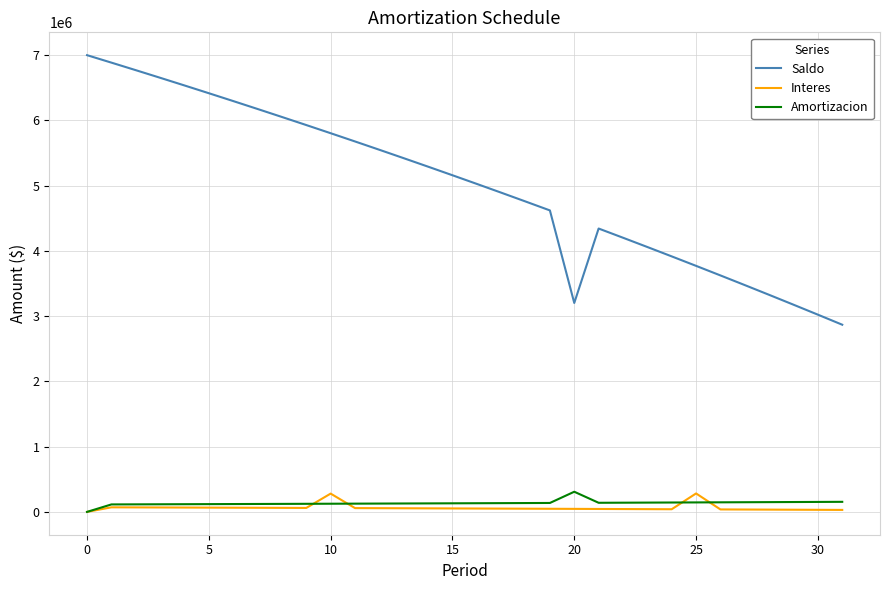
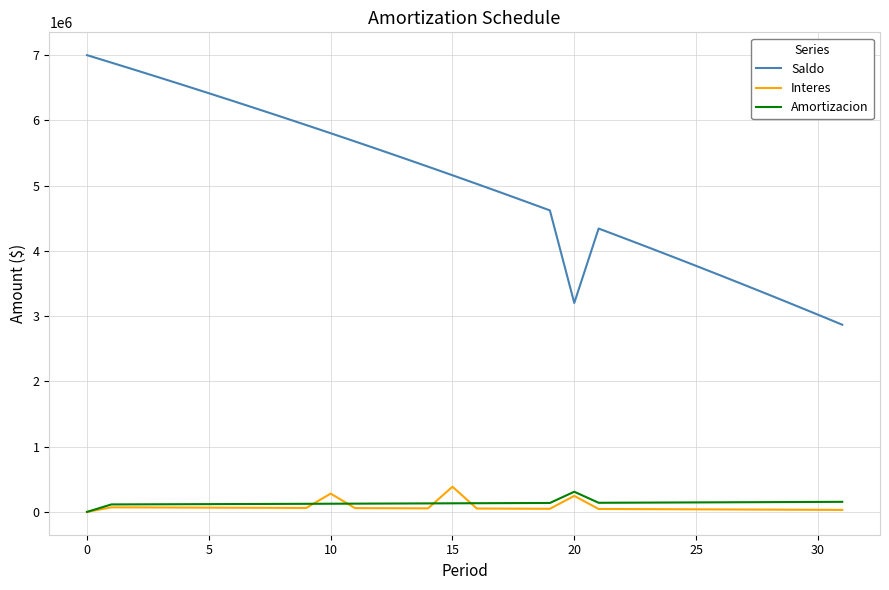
Interes, 15: 100000 -> 400000
Interes, 20: 0 -> 200000
Interes, 25: 300000 -> 0
